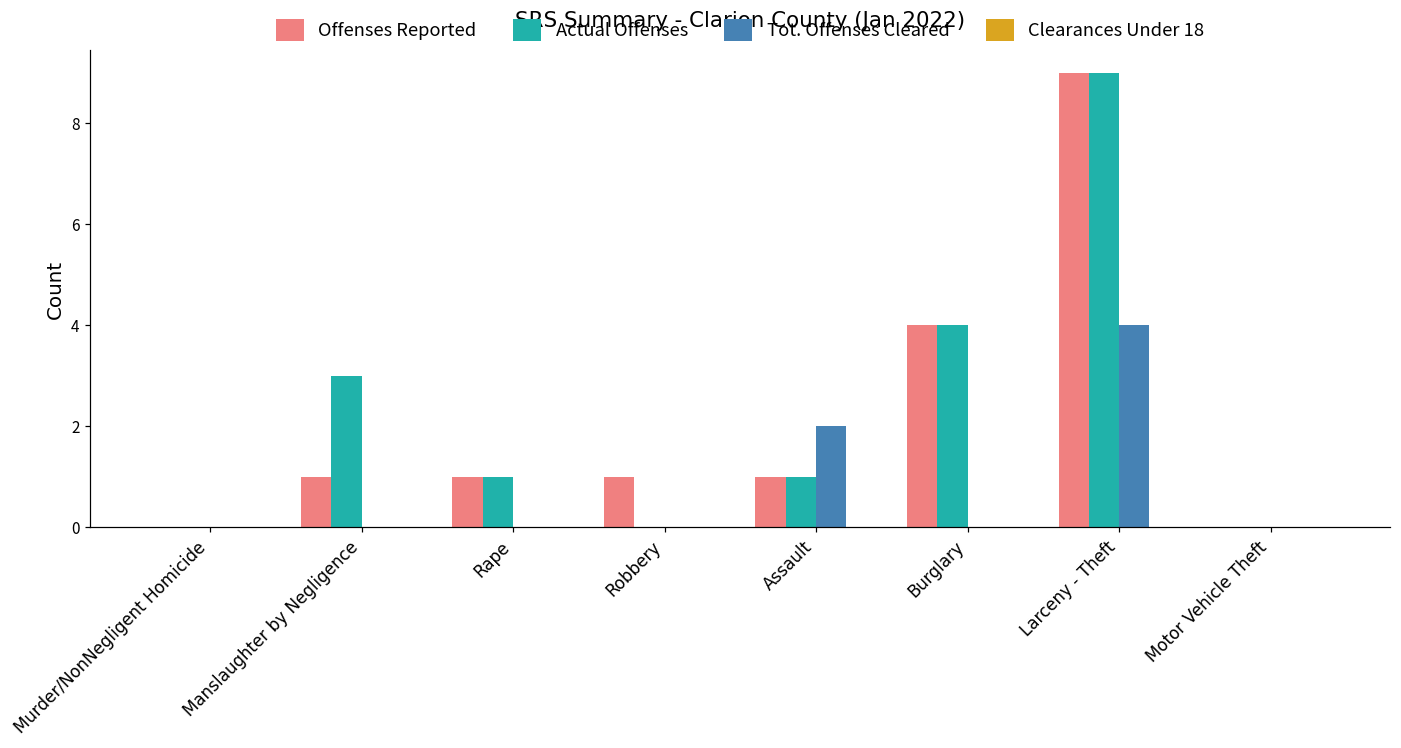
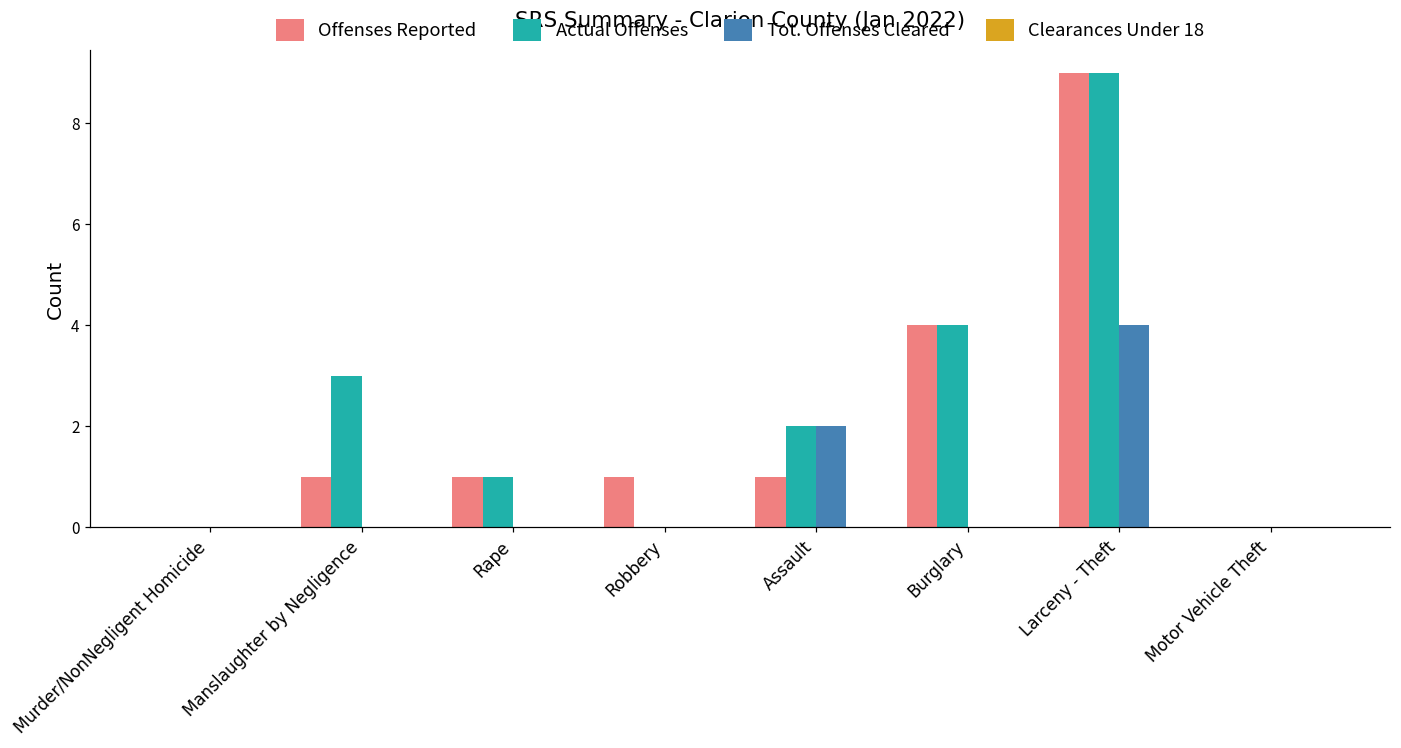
Actual Offenses, Assault: 1 -> 2
